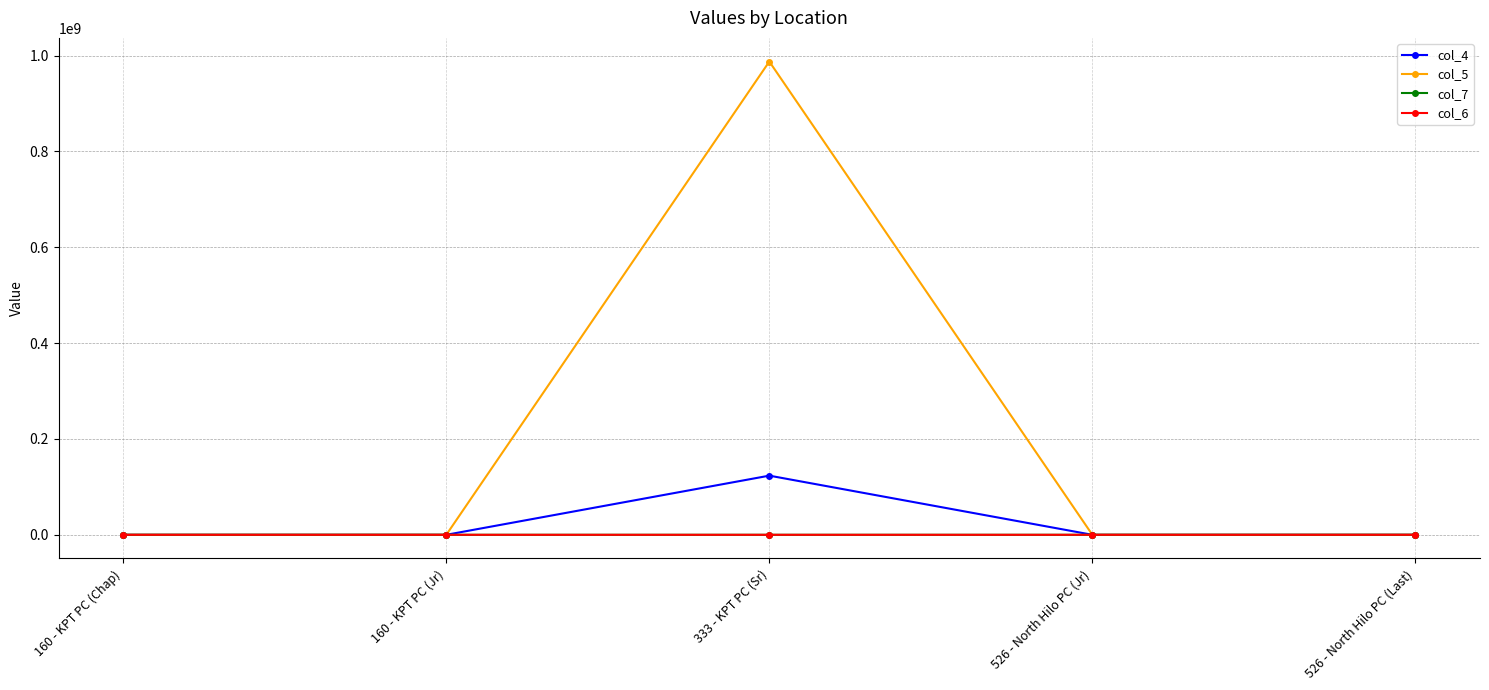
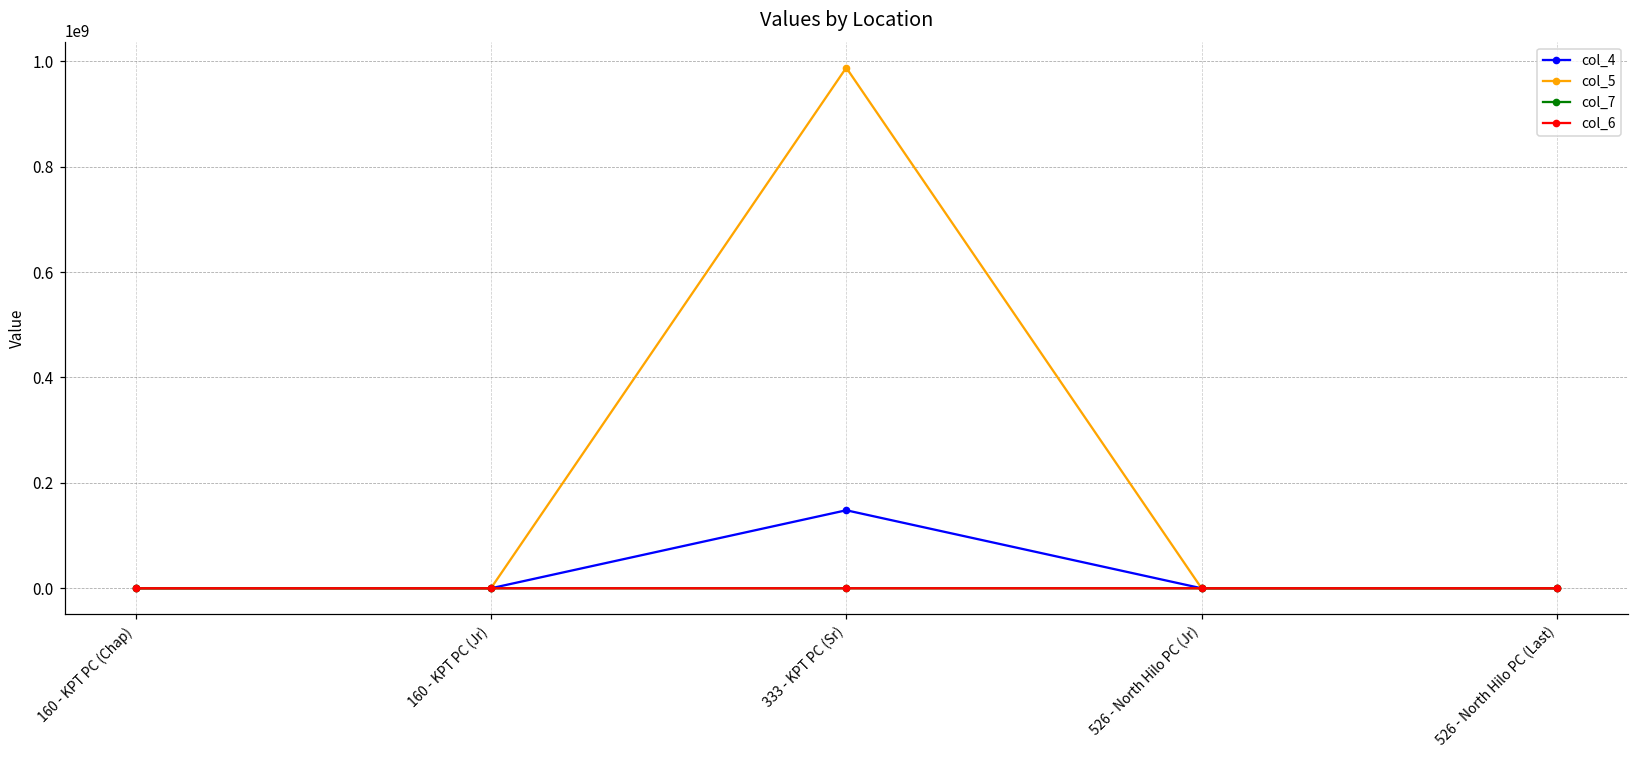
col_4, 333 - KPT PC (Sr): 120000000 -> 150000000
